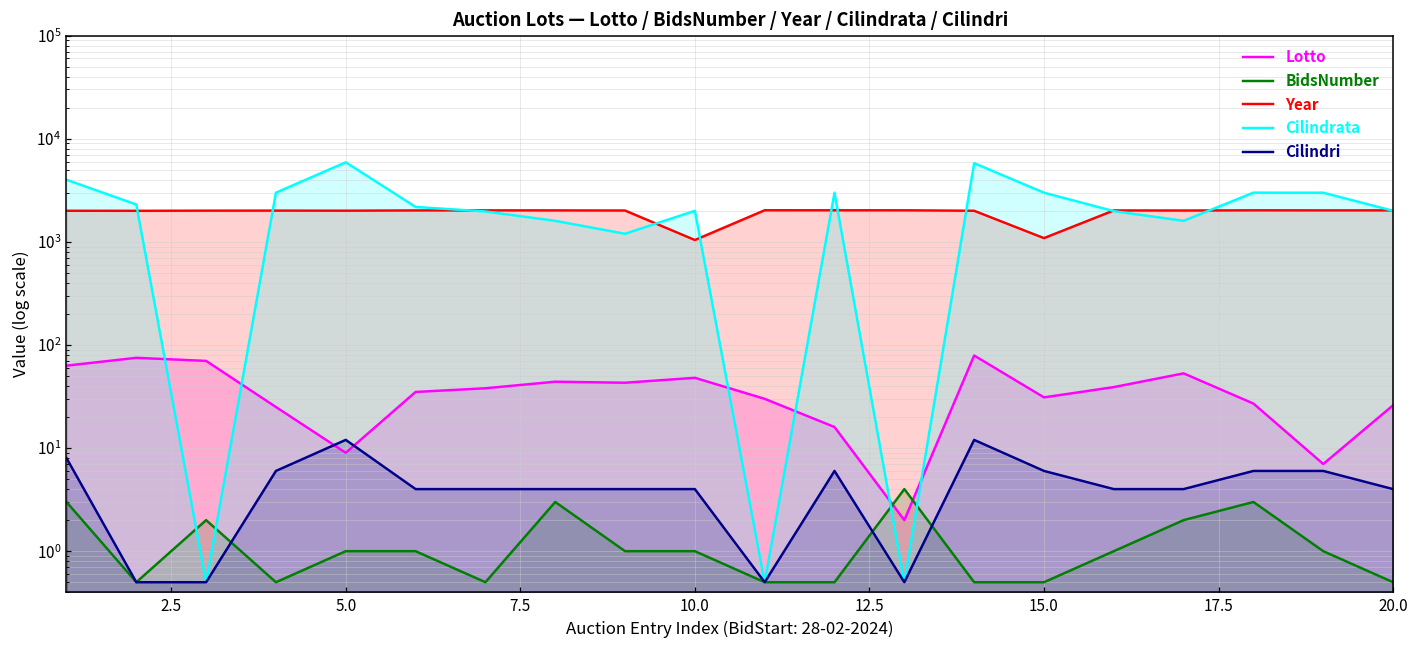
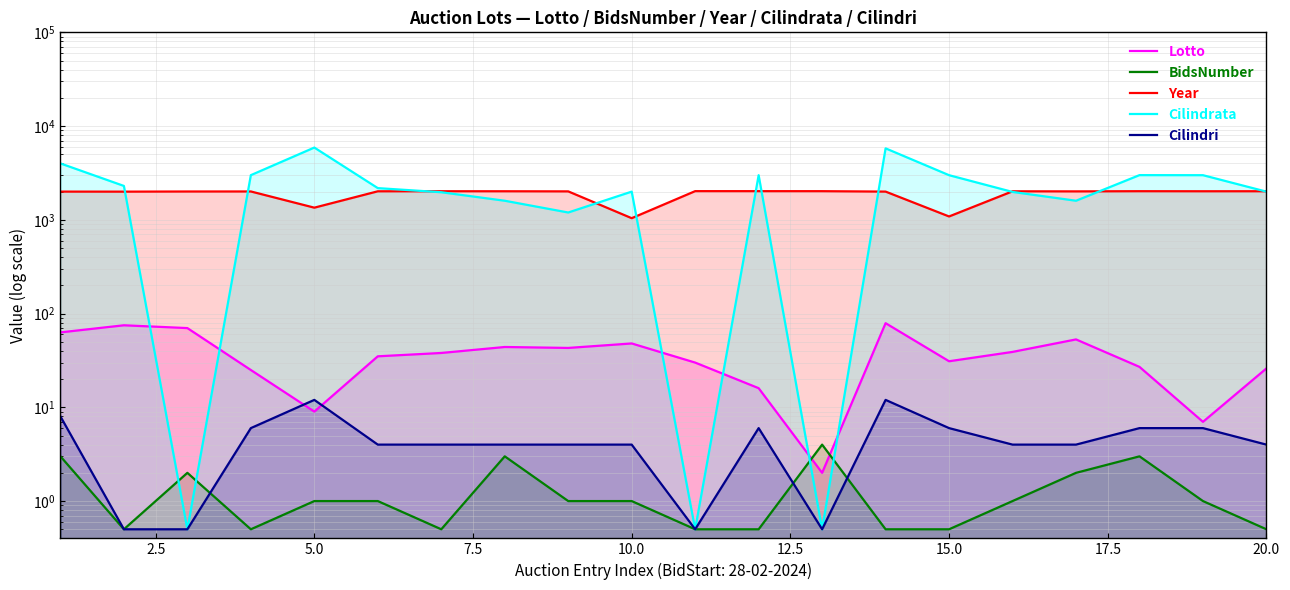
Year, 5.0: 2000 -> 1300
